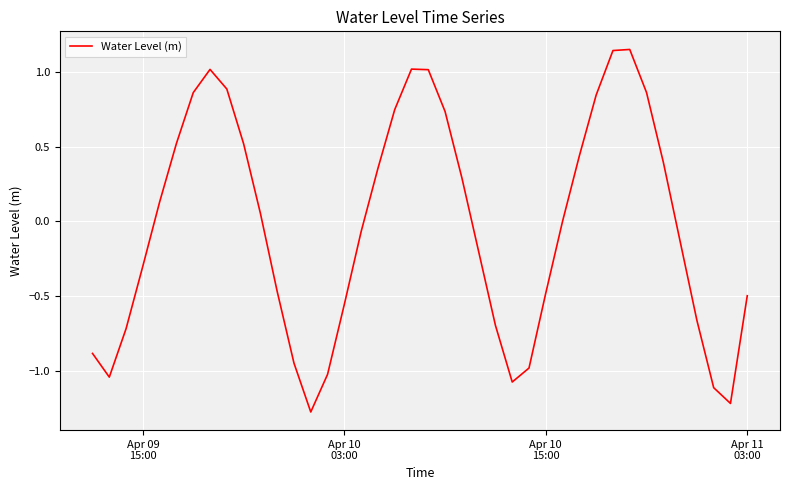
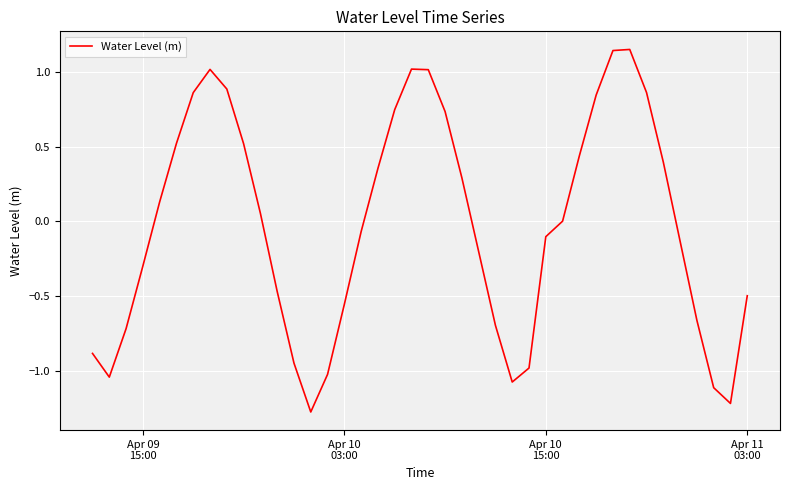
Apr 10 15:00: -0.48 -> -0.10
